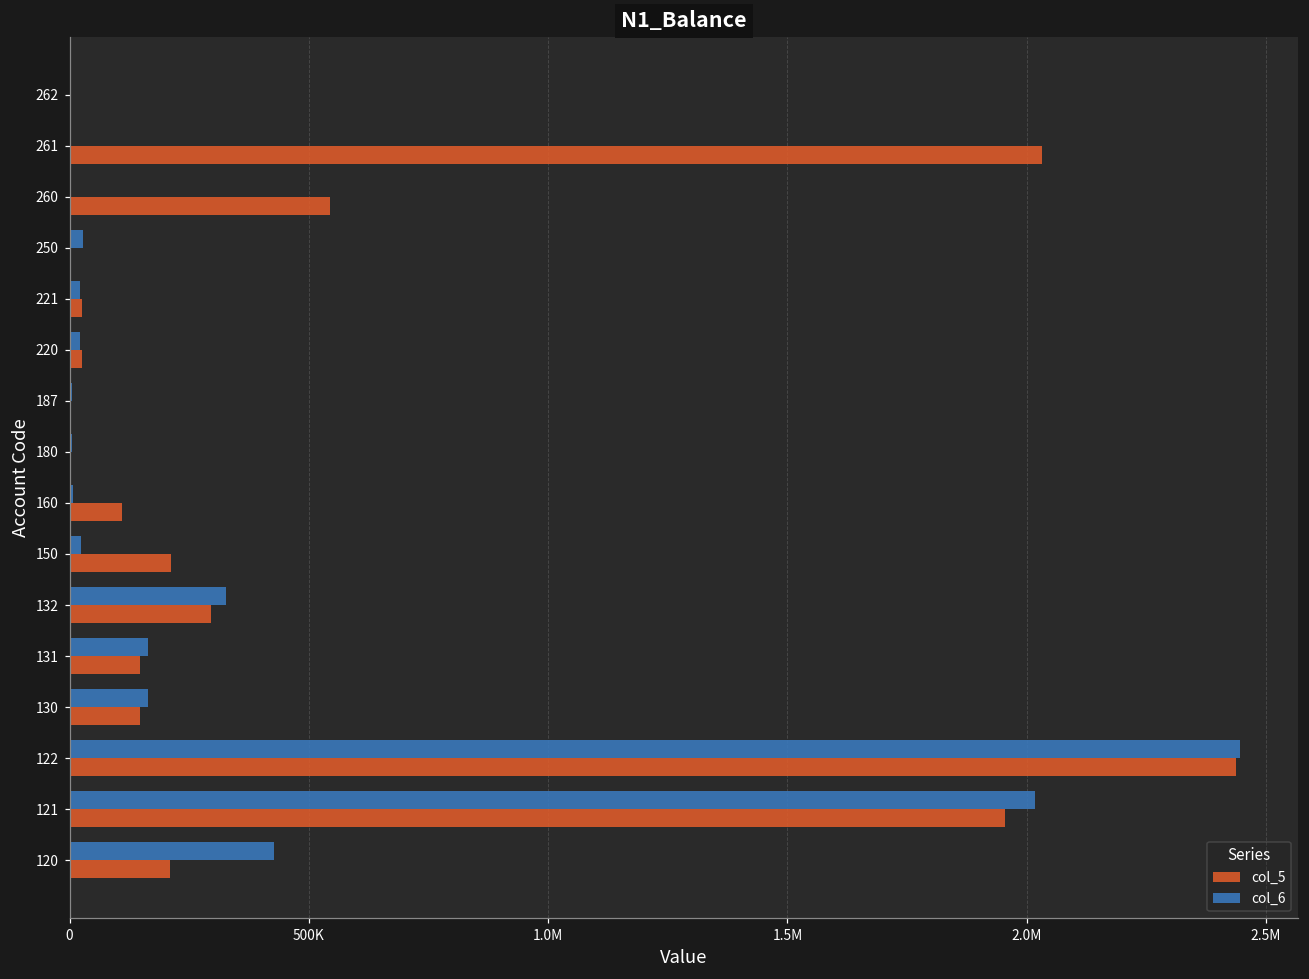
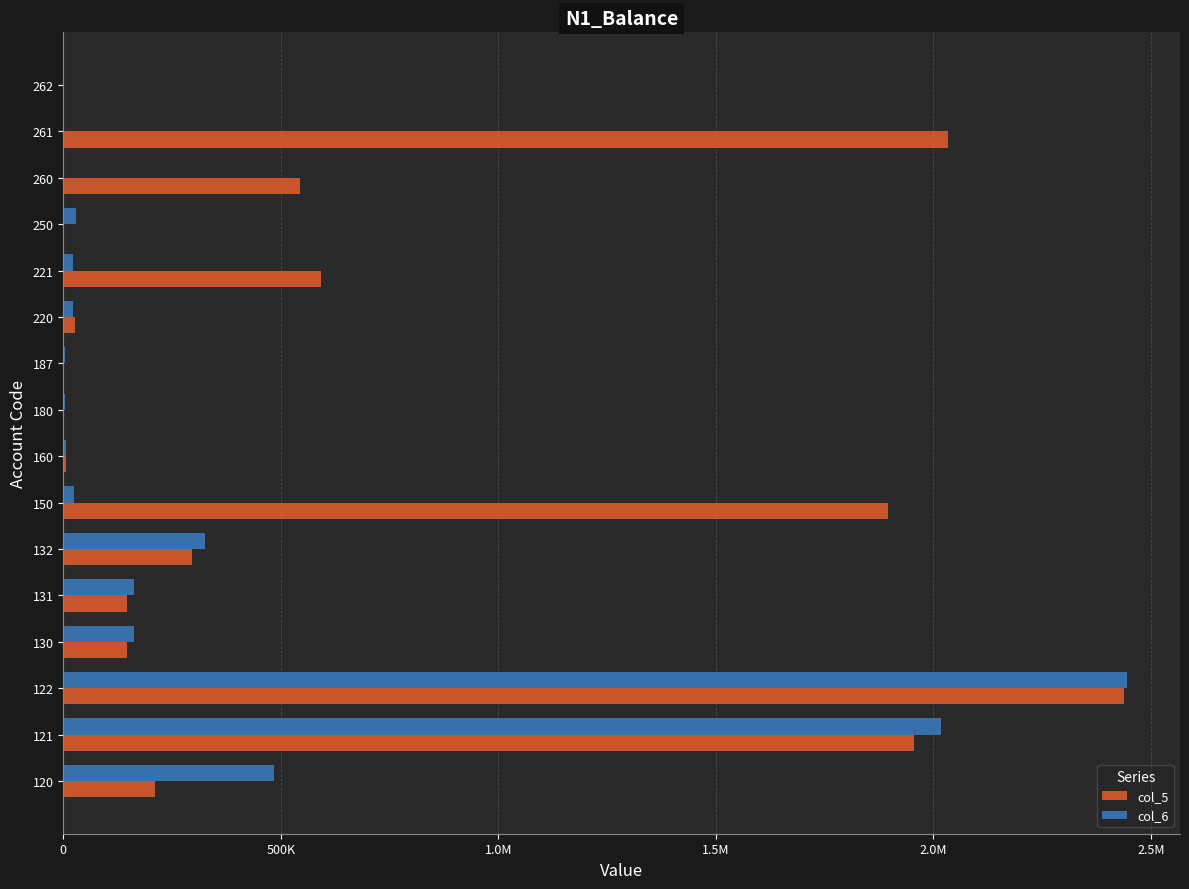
col_5, 221: 30000 -> 590000
col_5, 160: 110000 -> 10000
col_5, 150: 210000 -> 1890000
col_6, 120: 430000 -> 490000
